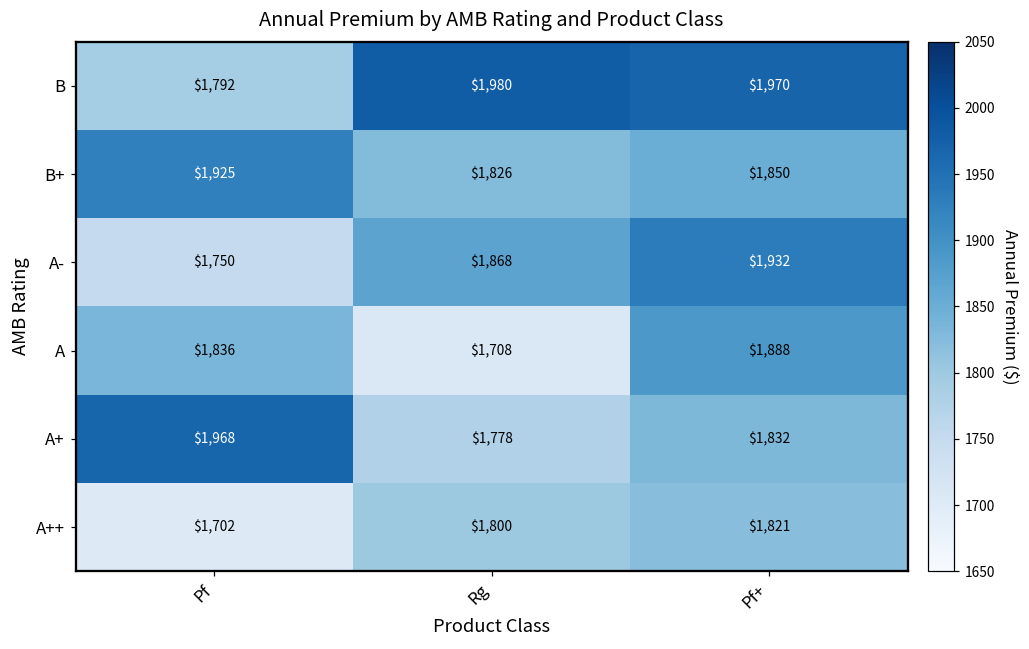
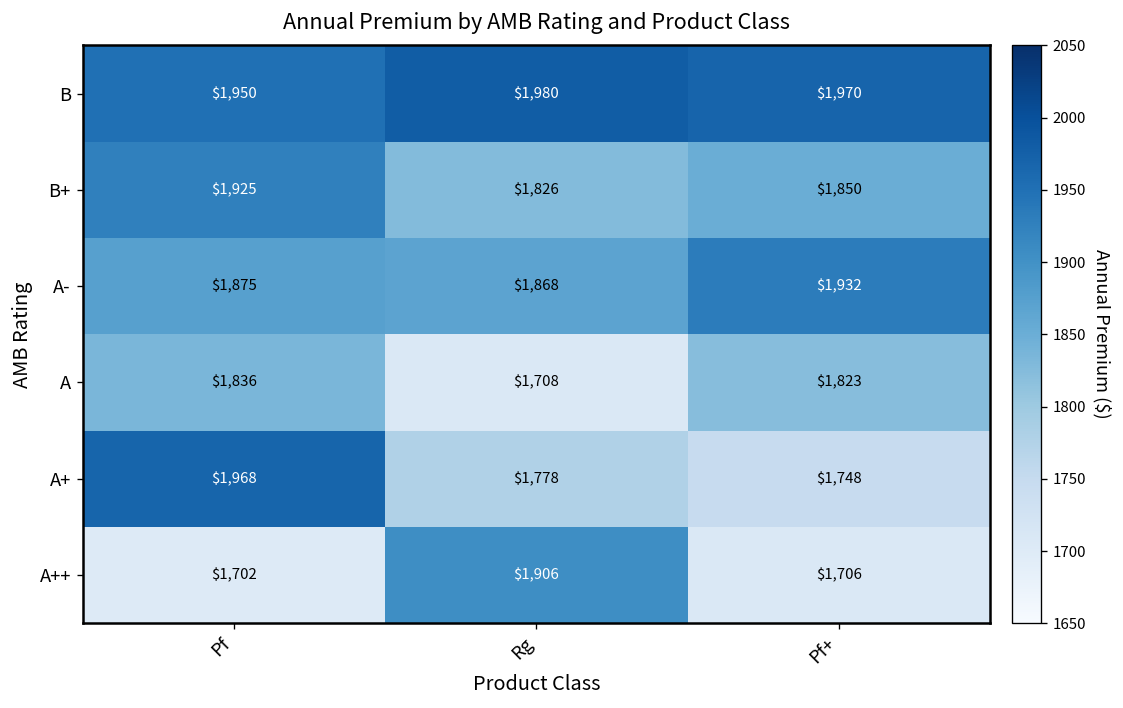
B, Pf: $1,792 -> $1,950
A-, Pf: $1,750 -> $1,875
A, Pf+: $1,888 -> $1,823
A+, Pf+: $1,832 -> $1,748
A++, Rg: $1,800 -> $1,906
A++, Pf+: $1,821 -> $1,706
